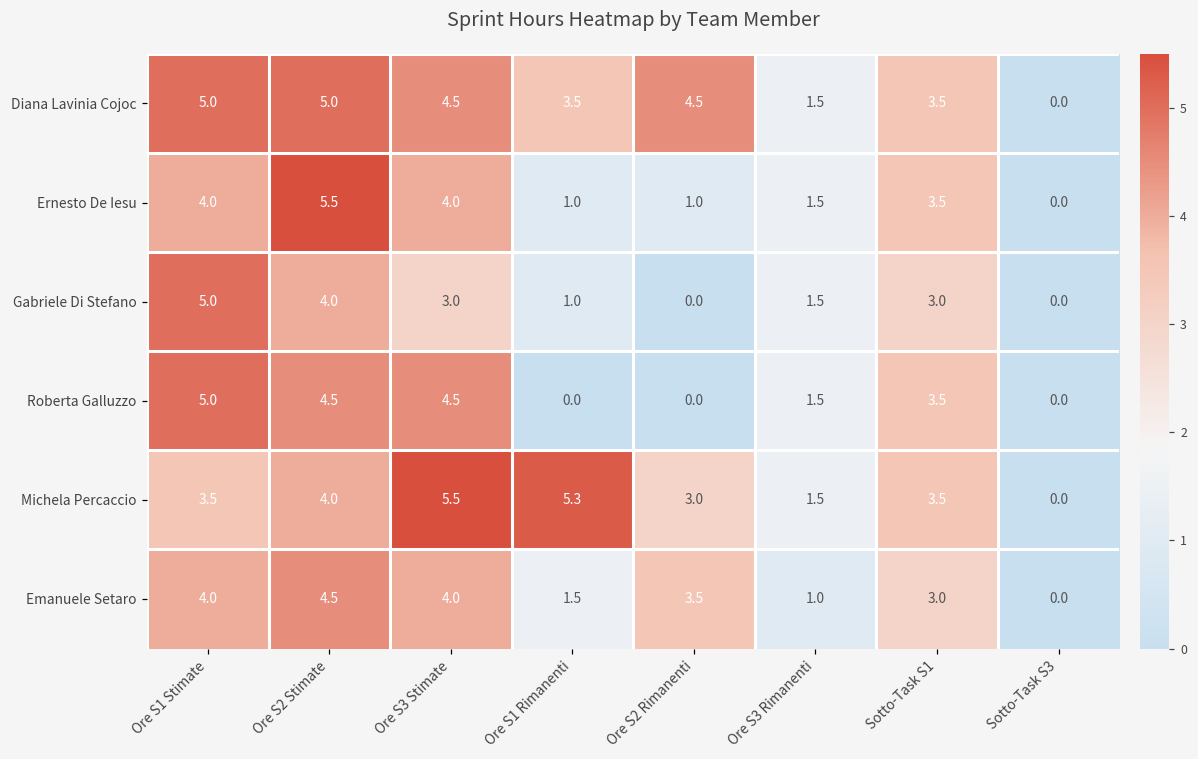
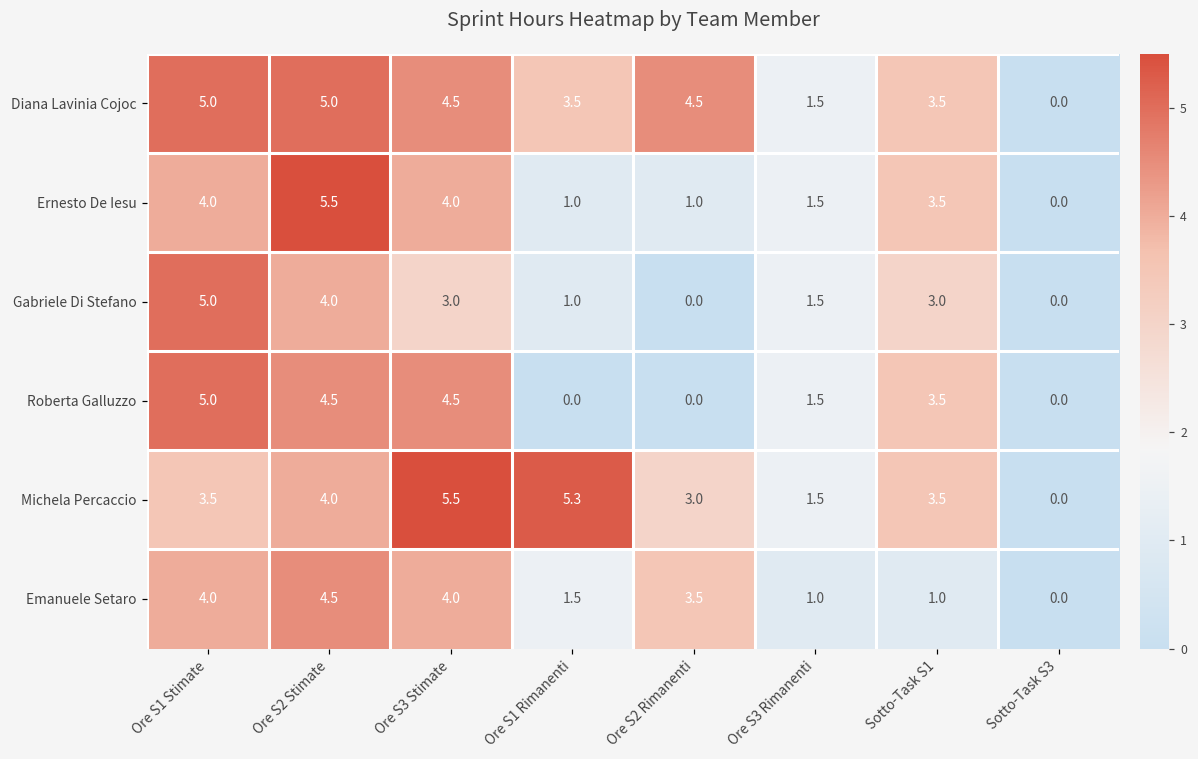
Emanuele Setaro, Sotto-Task S1: 3.0 -> 1.0
